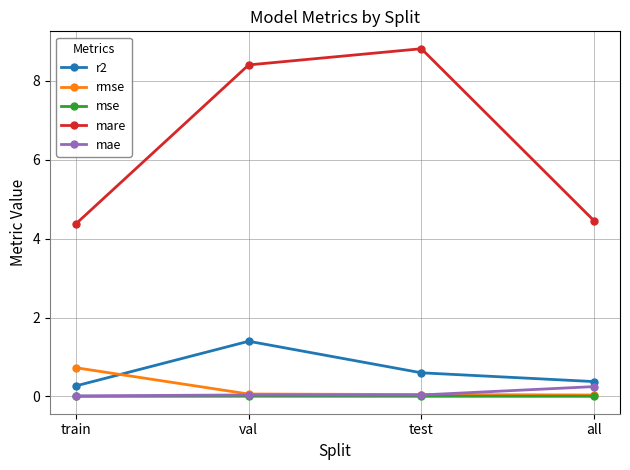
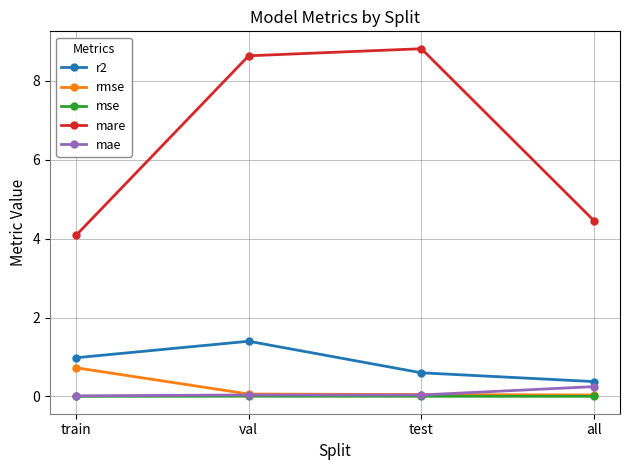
r2, train: 0.3 -> 1.0
mare, train: 4.4 -> 4.1
mare, val: 8.4 -> 8.6
